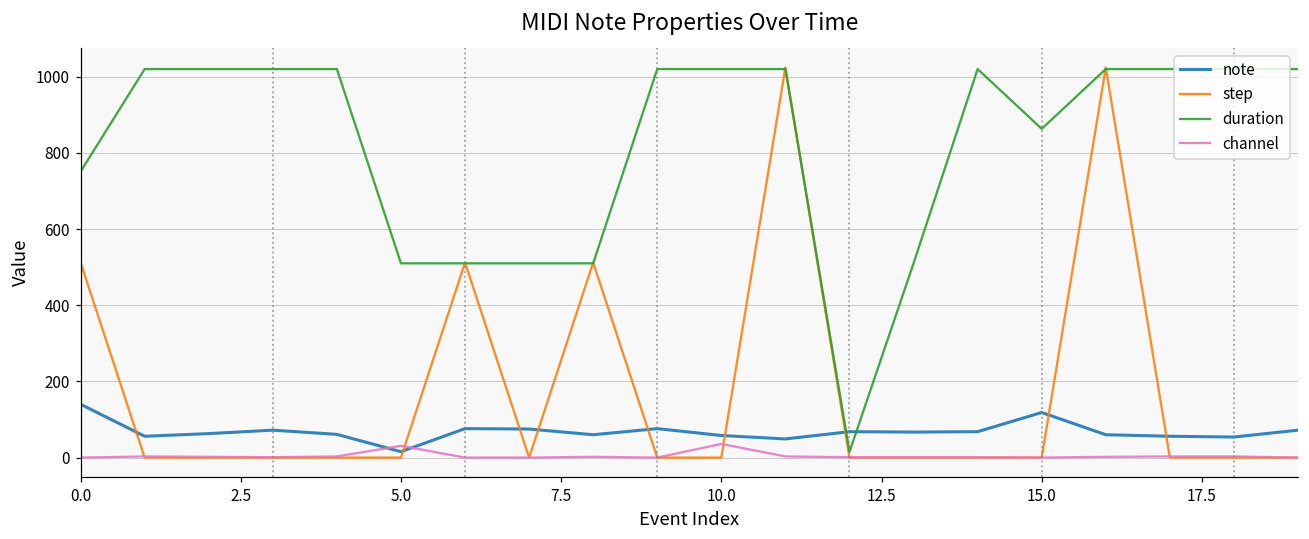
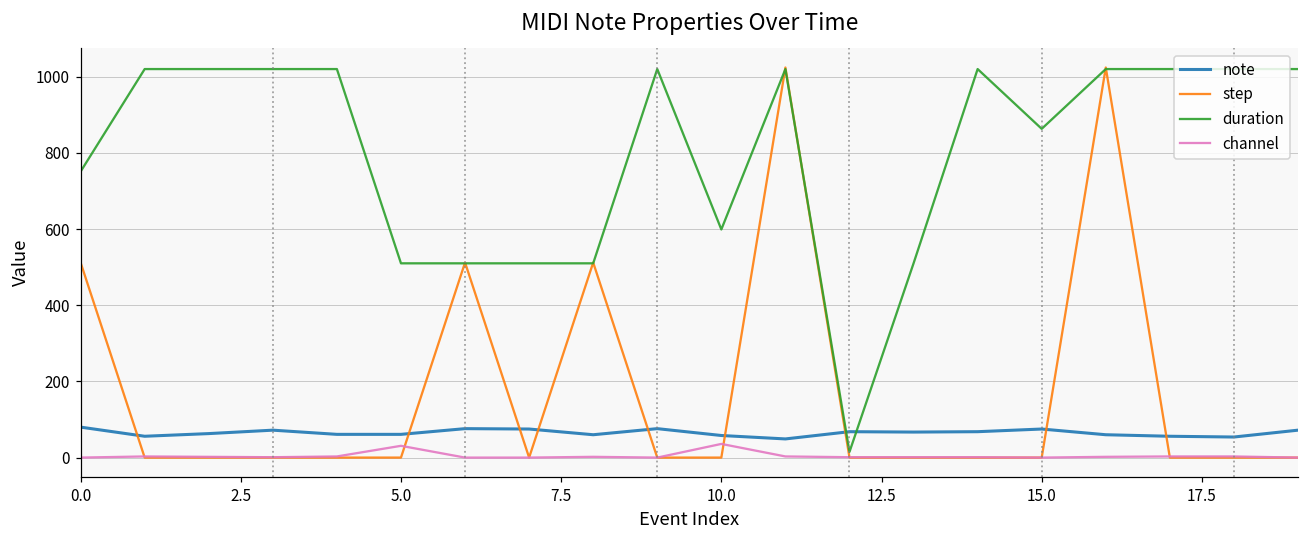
note, 0.0: 140 -> 80
note, 5.0: 20 -> 60
duration, 10.0: 1020 -> 600
note, 15.0: 120 -> 80
